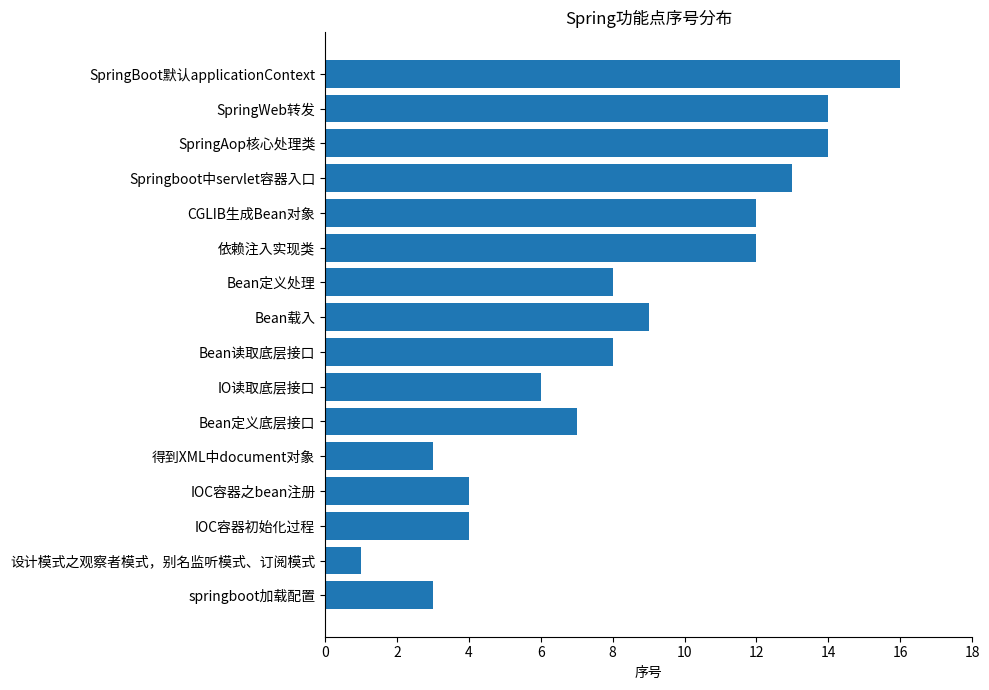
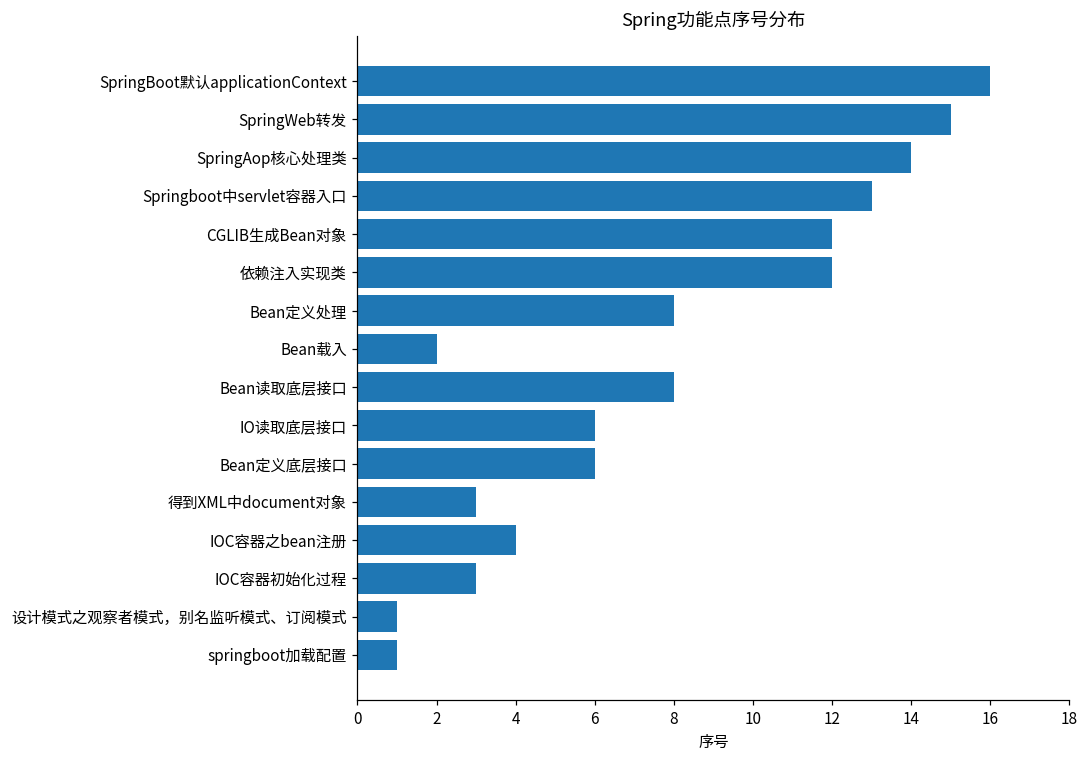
SpringWeb转发: 14 -> 15
Bean载入: 9 -> 2
Bean定义底层接口: 7 -> 6
IOC容器初始化过程: 4 -> 3
springboot加载配置: 3 -> 1
